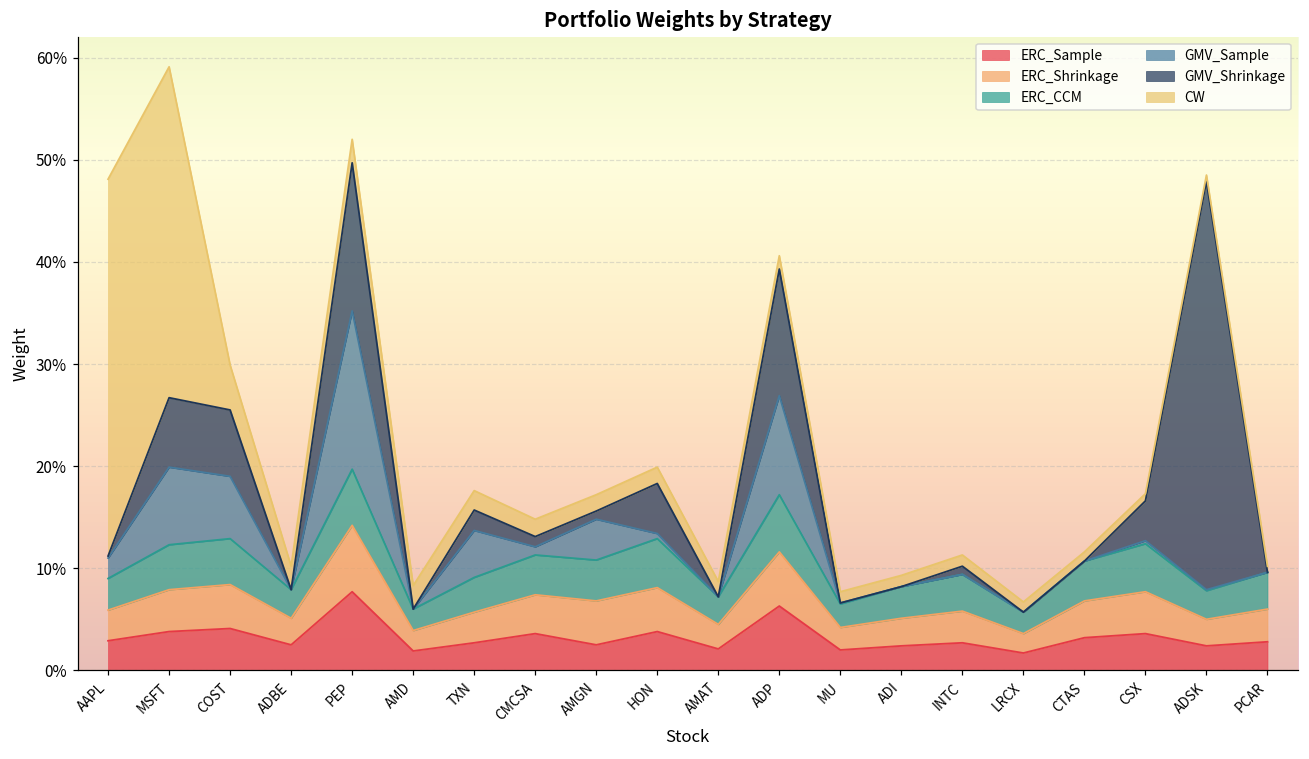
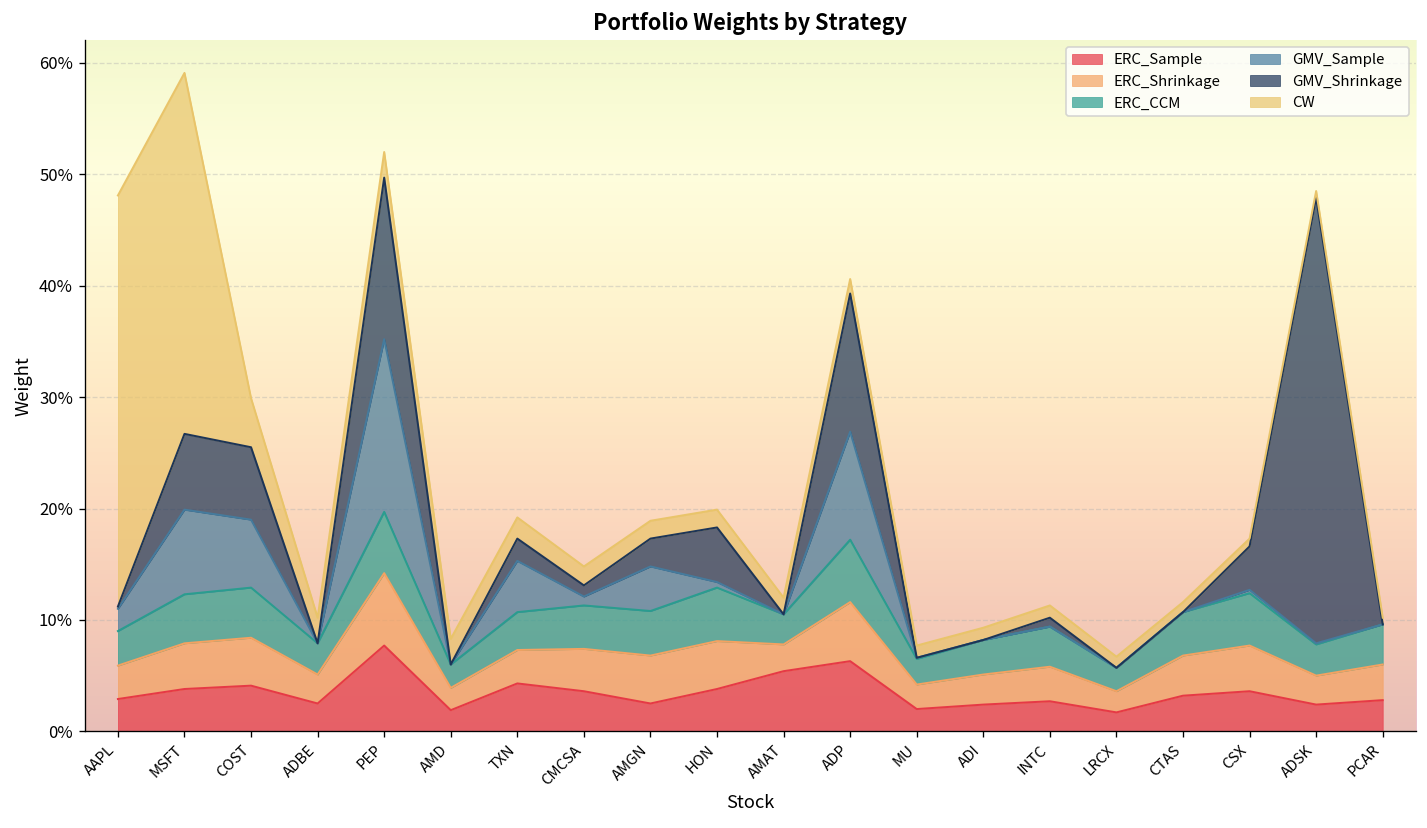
ERC_Sample, TXN: 3% -> 4%
GMV_Shrinkage, AMGN: 1% -> 2%
ERC_Sample, AMAT: 2% -> 5%
